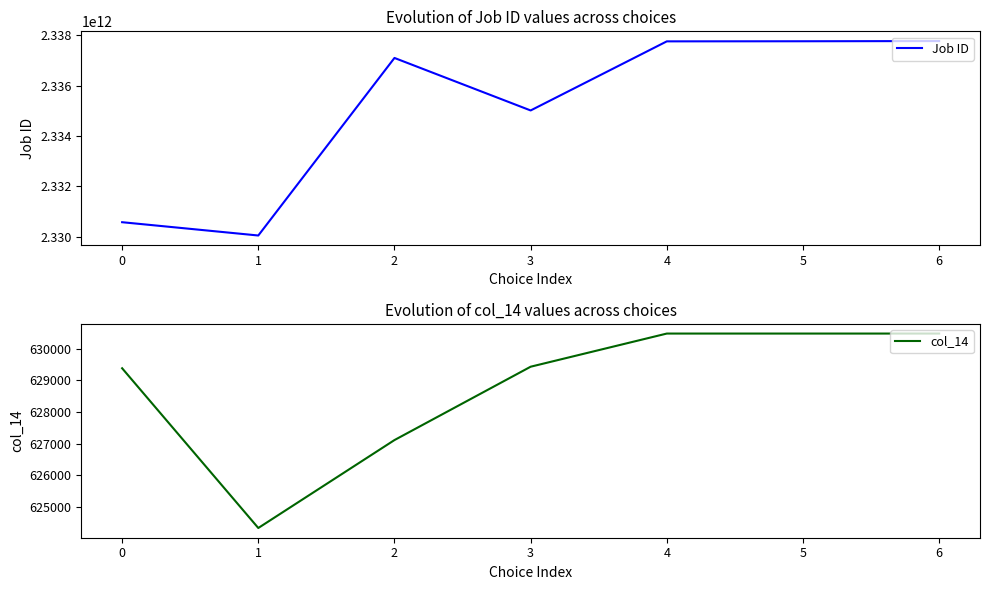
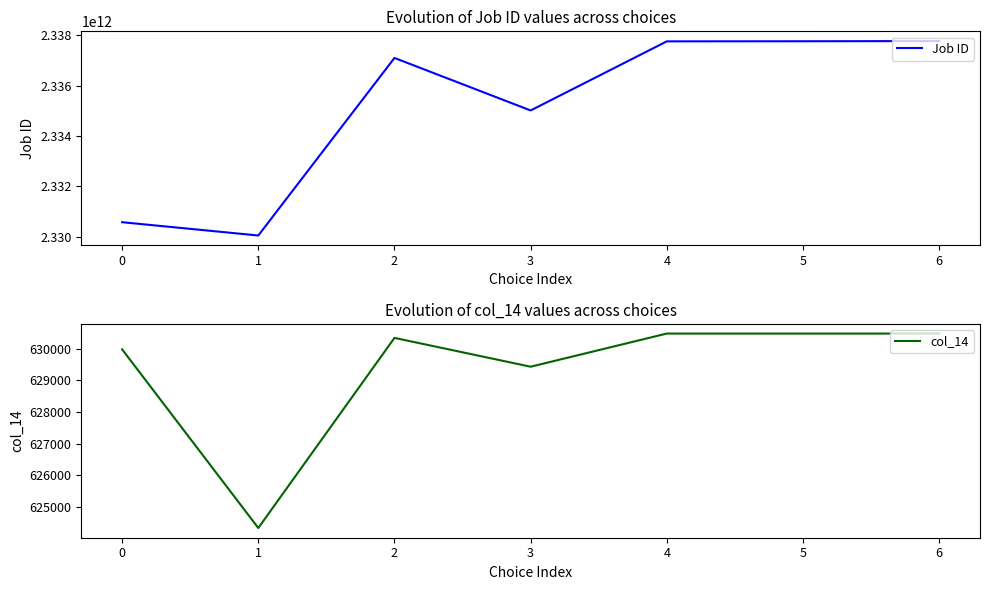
Evolution of col_14 values across choices, 0: 629400 -> 630000
Evolution of col_14 values across choices, 2: 627100 -> 630300
